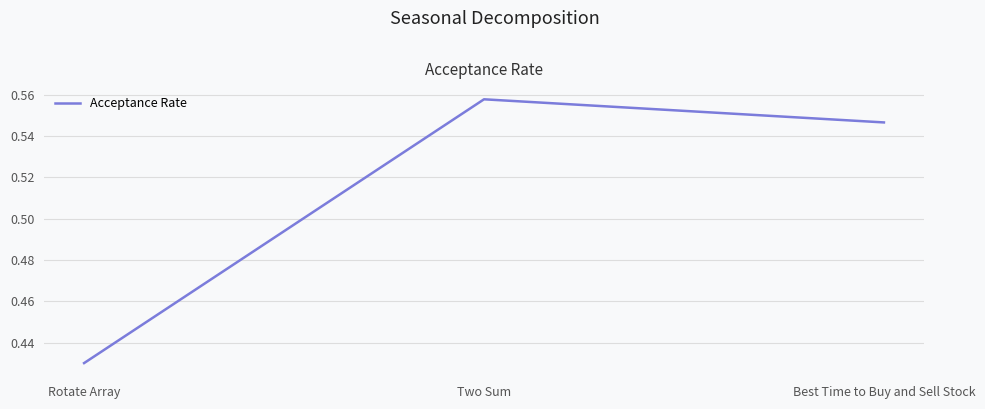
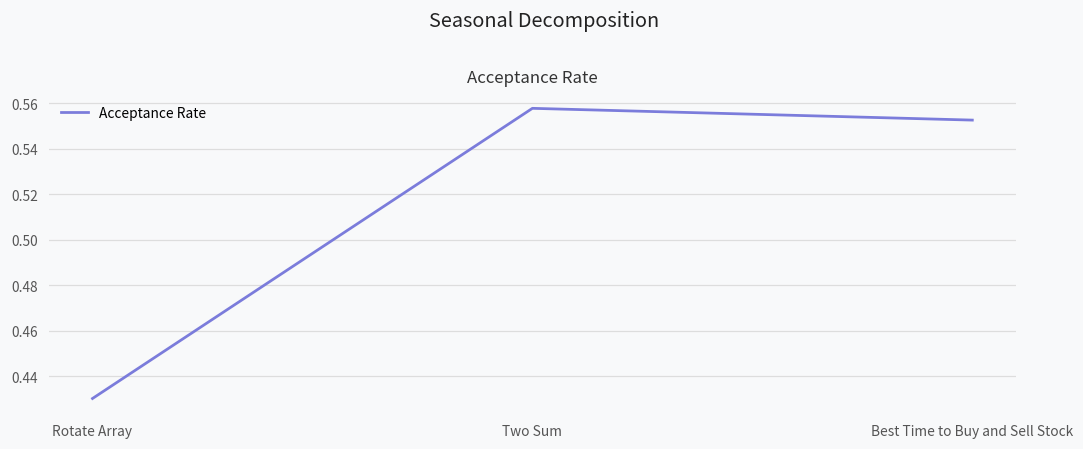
Best Time to Buy and Sell Stock: 0.547 -> 0.553
